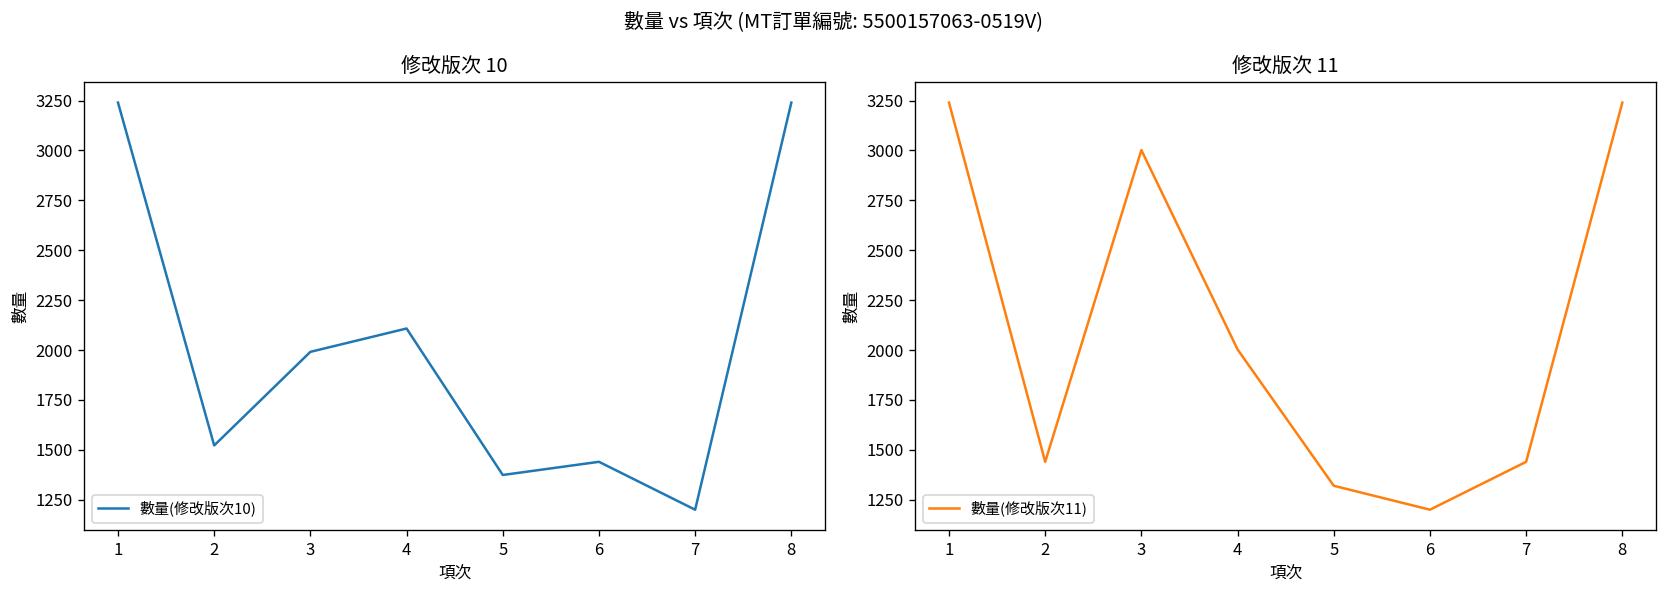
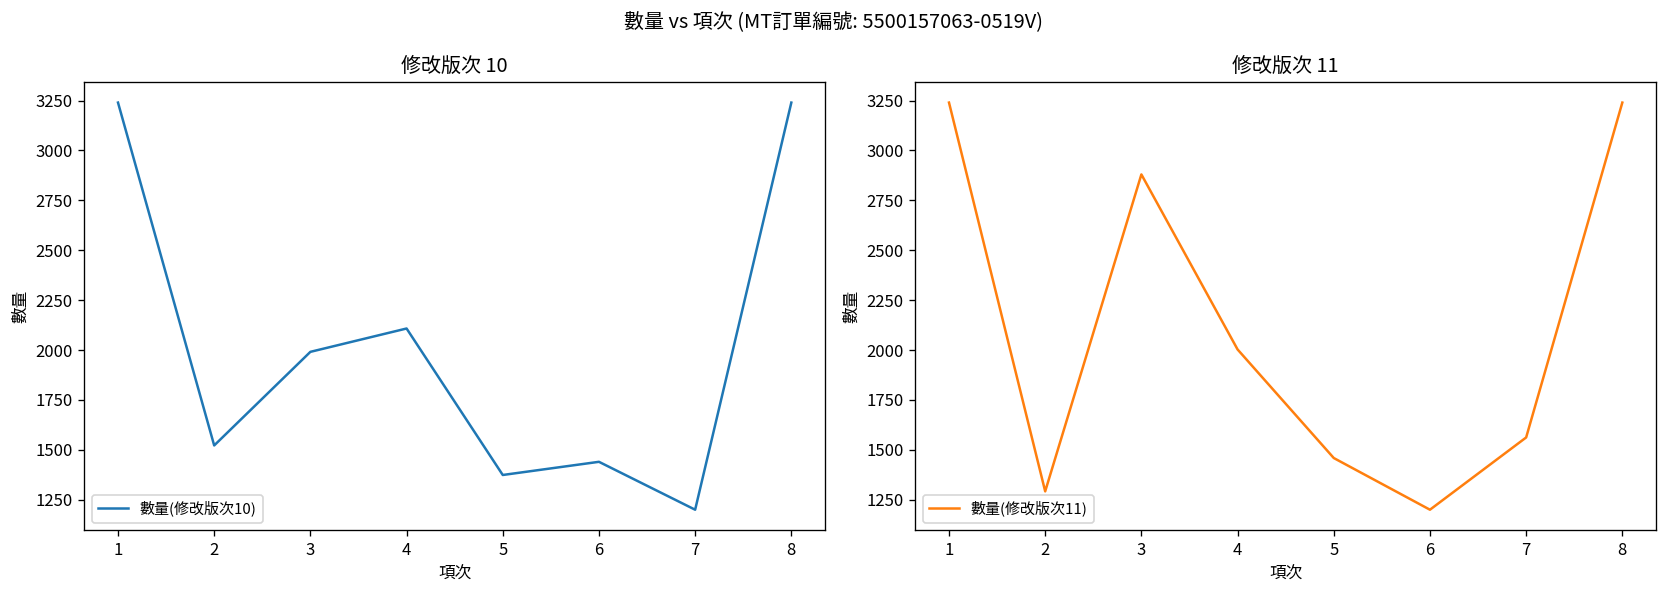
修改版次 11, 2: 1440 -> 1290
修改版次 11, 3: 3000 -> 2880
修改版次 11, 5: 1320 -> 1460
修改版次 11, 7: 1440 -> 1560
